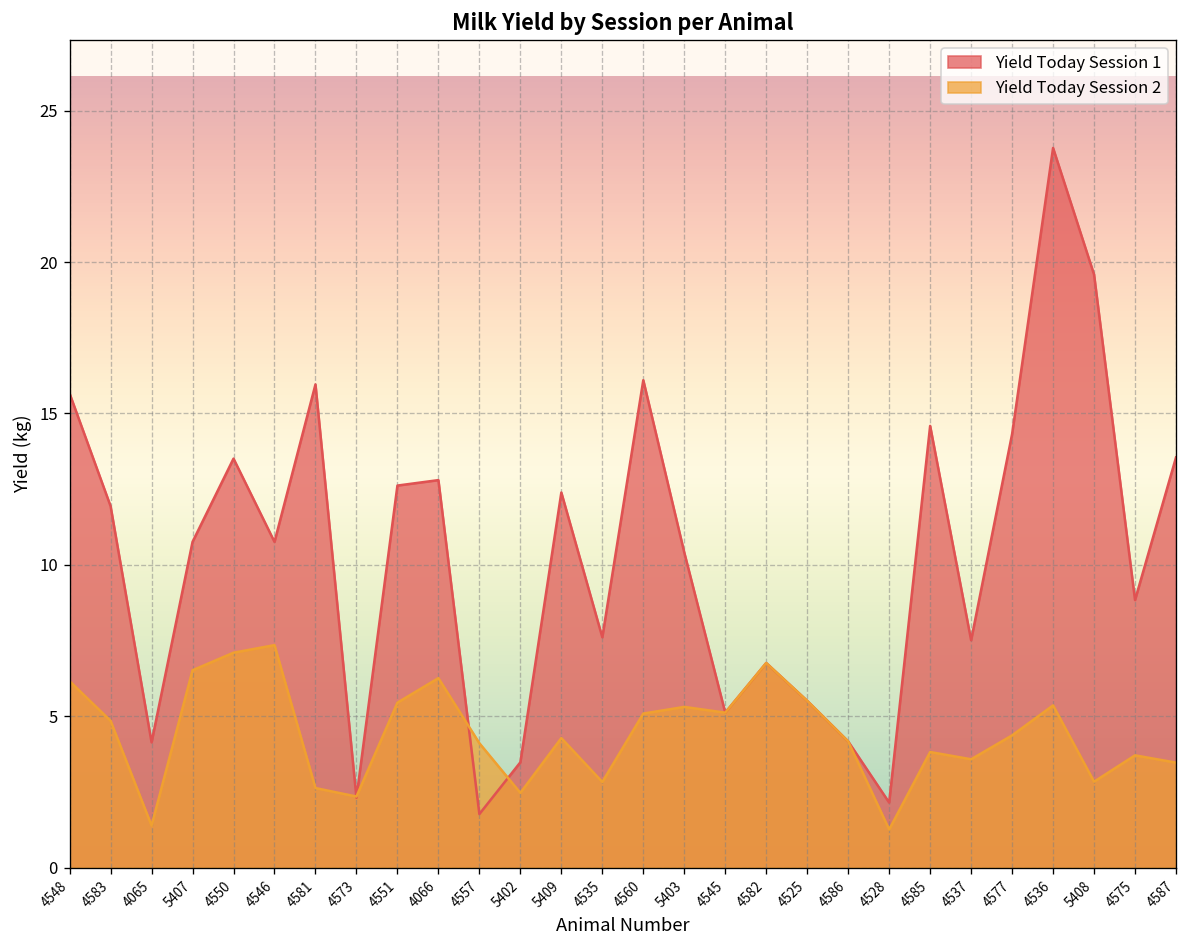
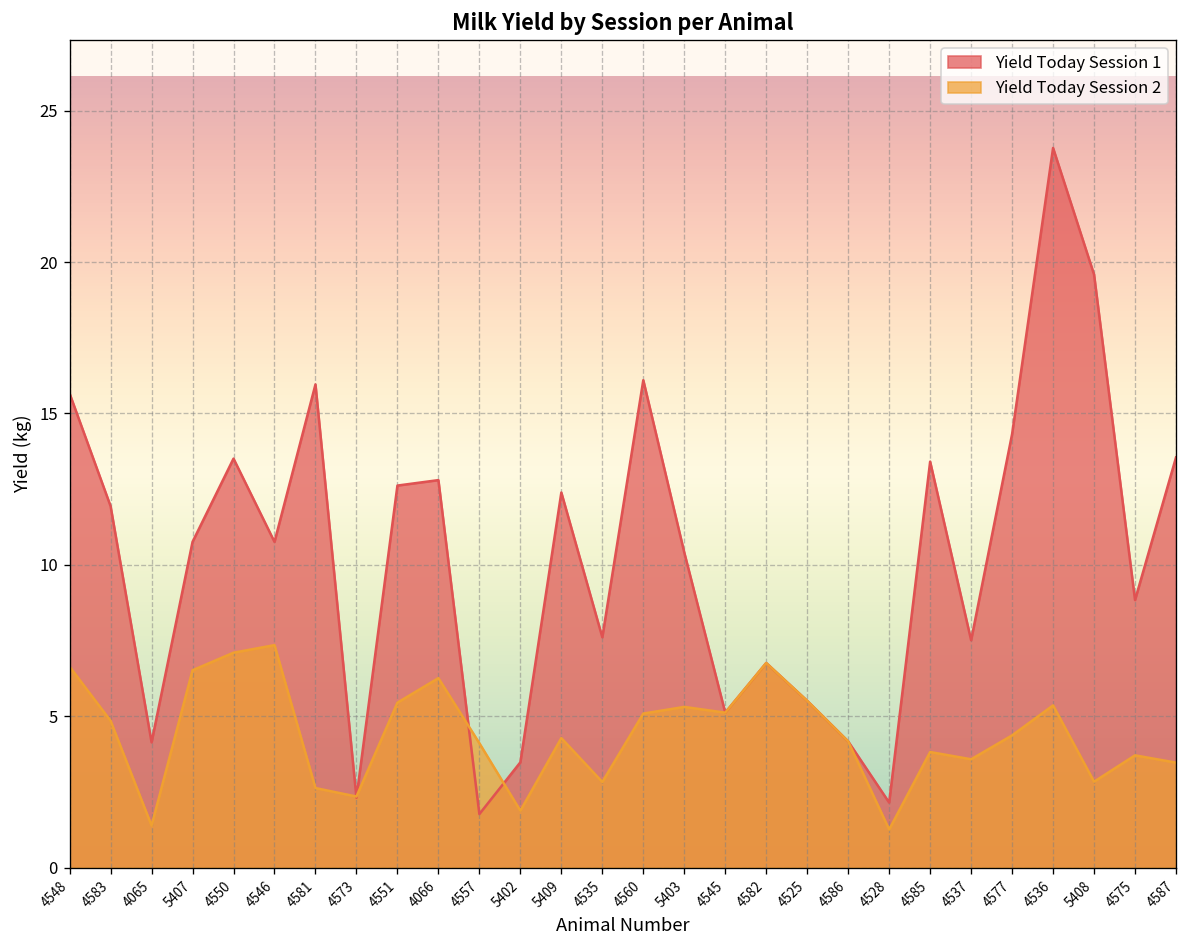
Yield Today Session 2, 4548: 6.2 -> 6.6
Yield Today Session 2, 5402: 2.5 -> 1.9
Yield Today Session 1, 4585: 14.6 -> 13.4
